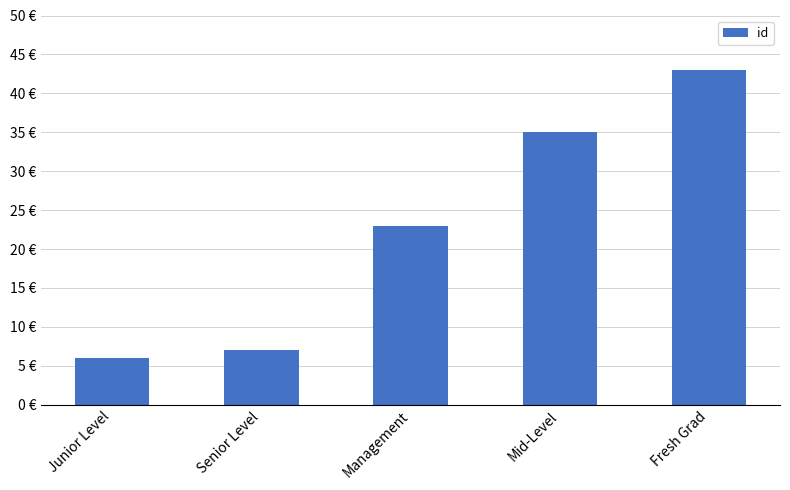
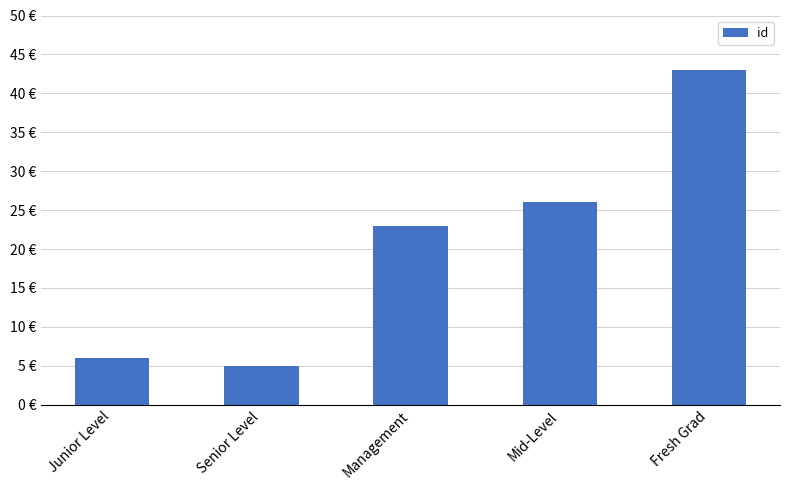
Senior Level: 7 € -> 5 €
Mid-Level: 35 € -> 26 €
